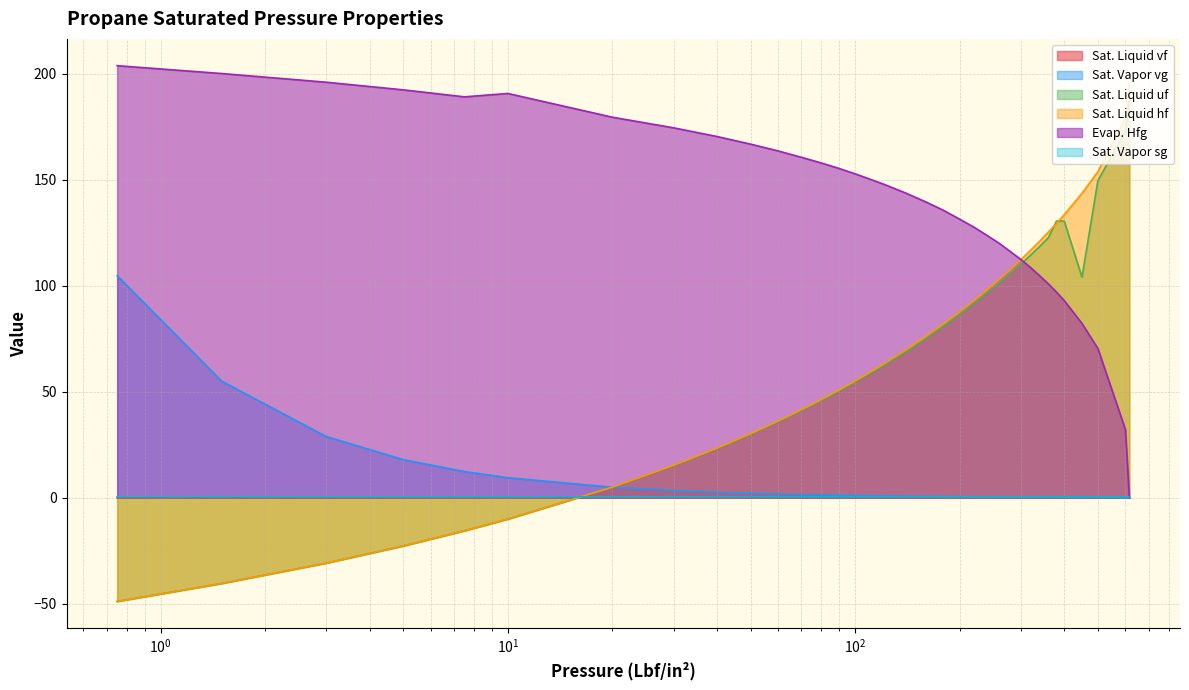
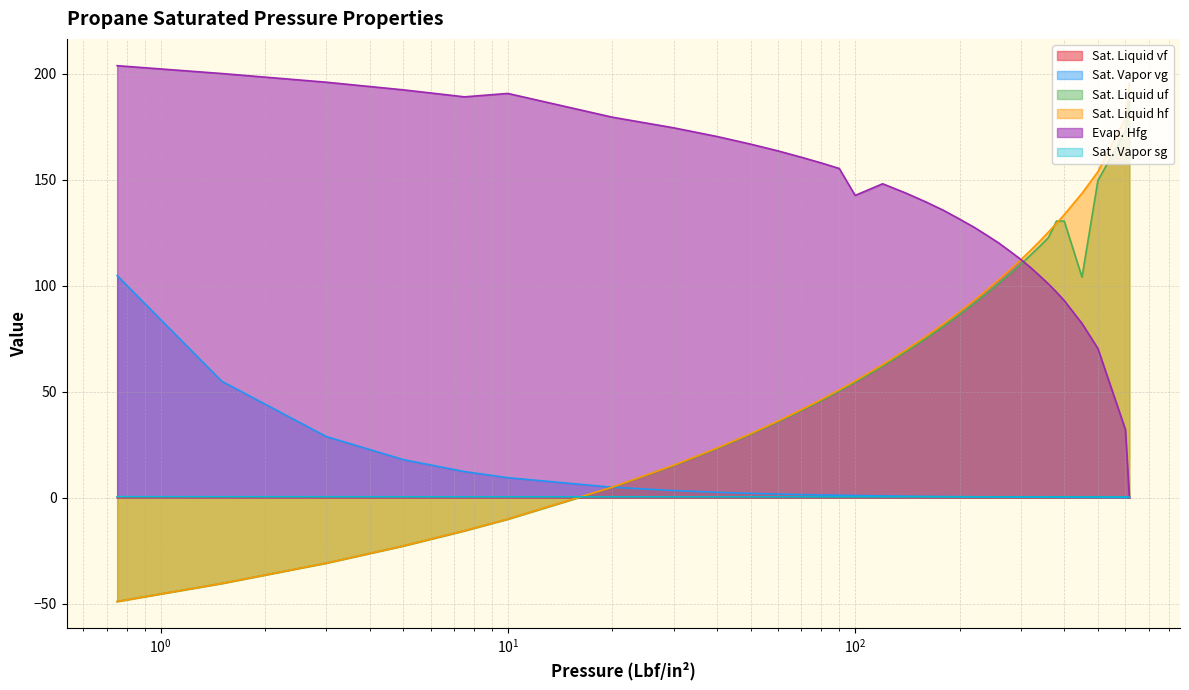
Evap. Hfg, 10^2: 153 -> 143
